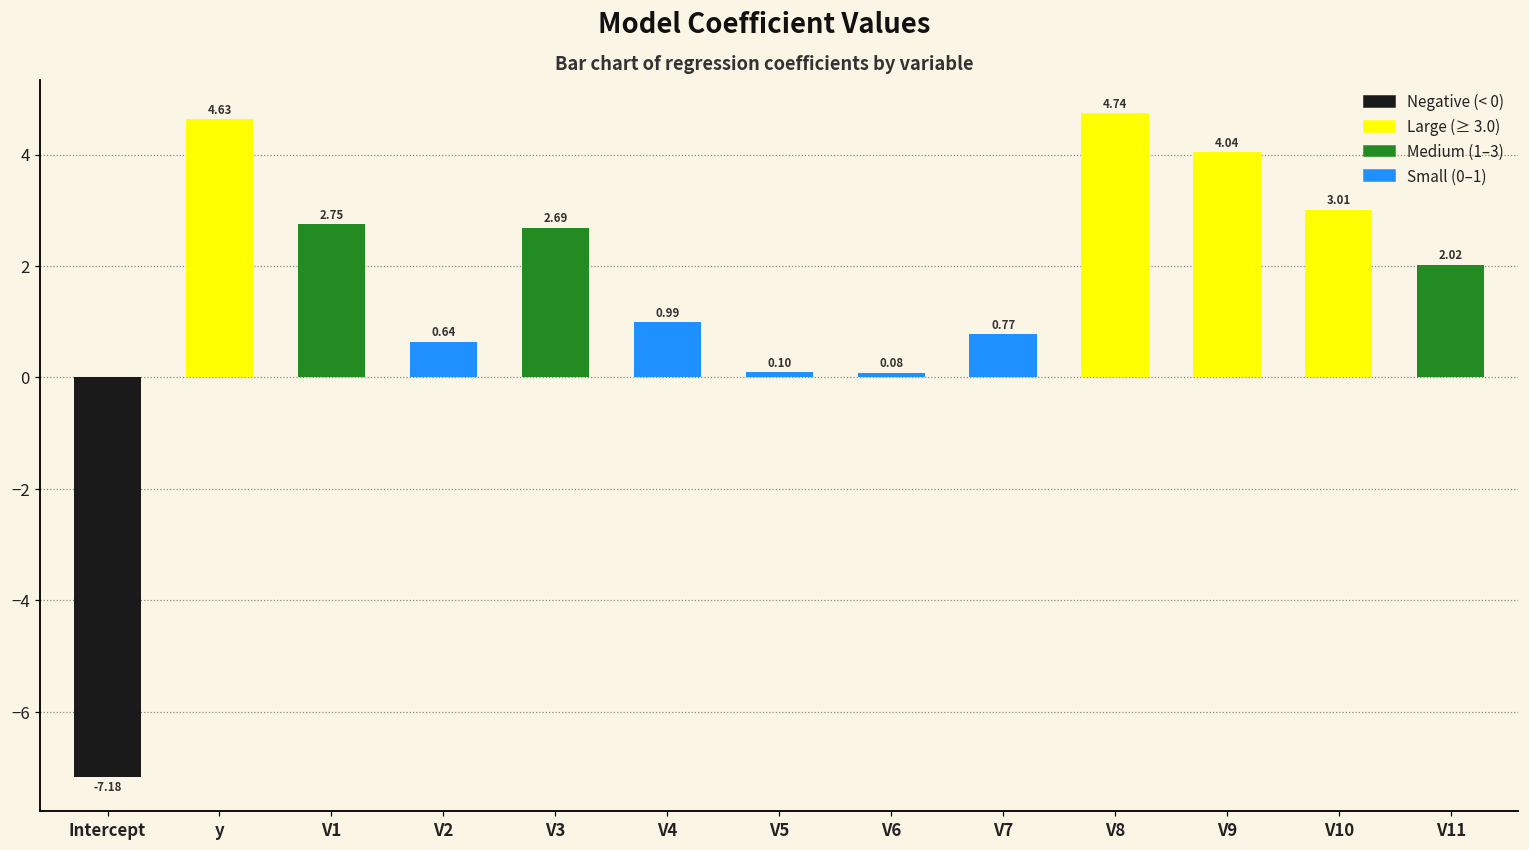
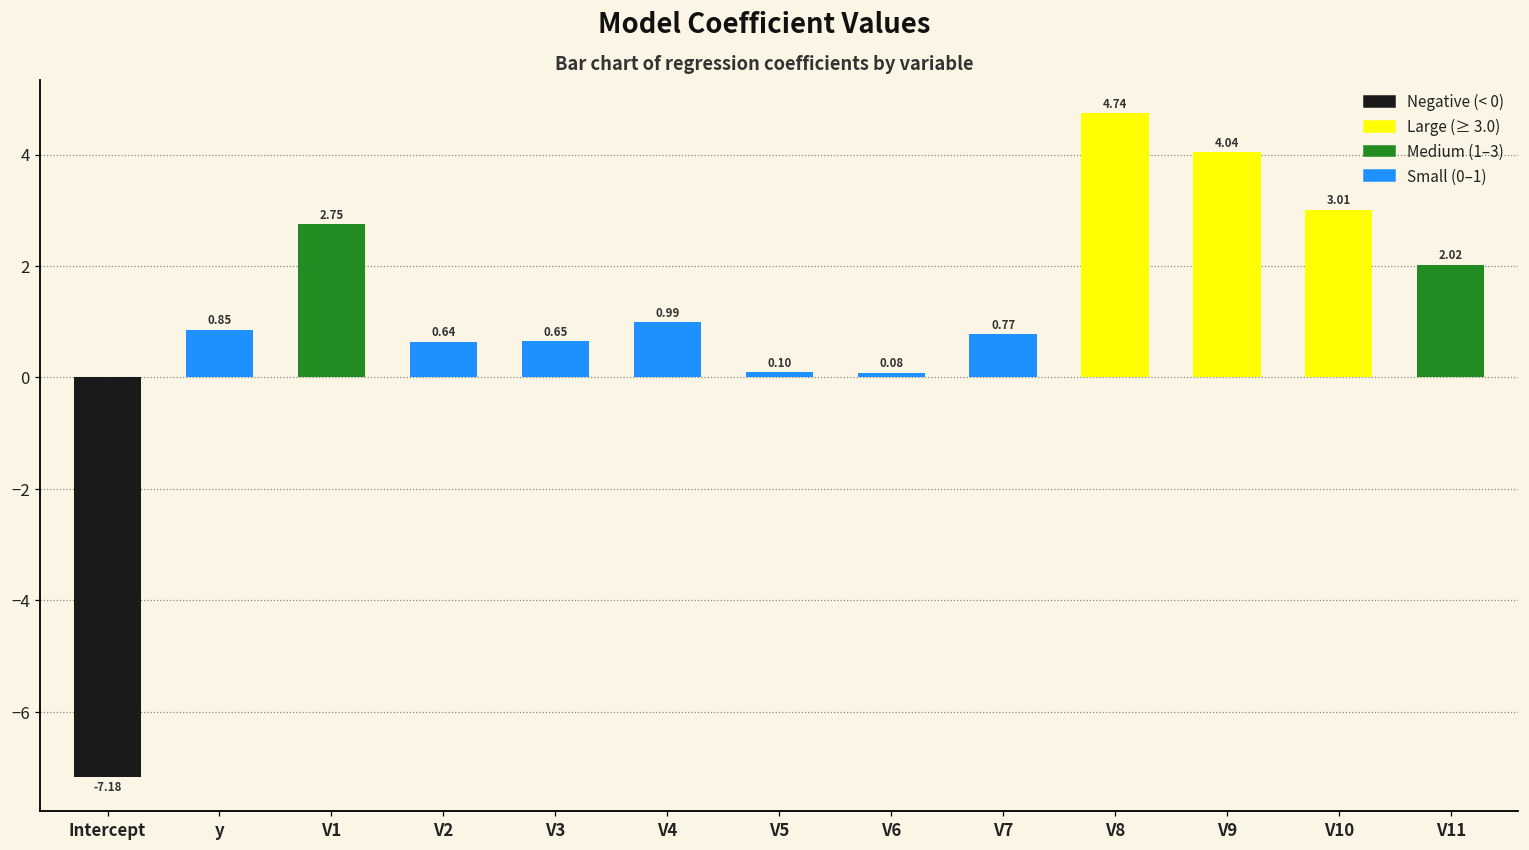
y: 4.63 -> 0.85
V3: 2.69 -> 0.65
